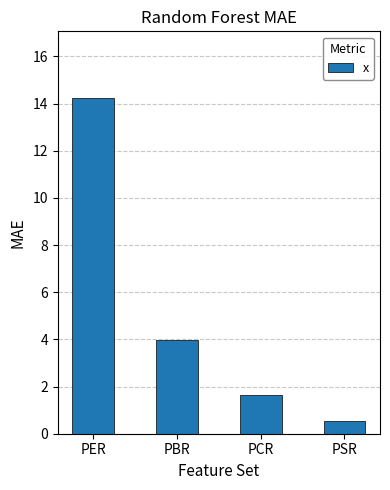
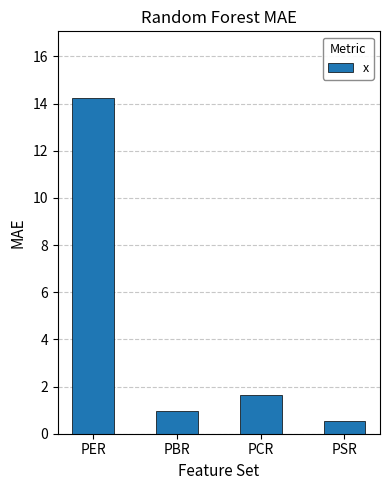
PBR: 4.0 -> 0.9
